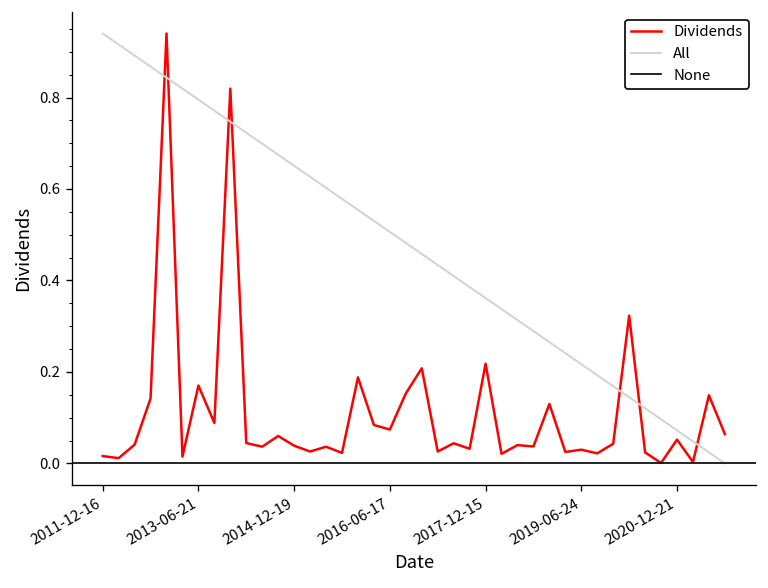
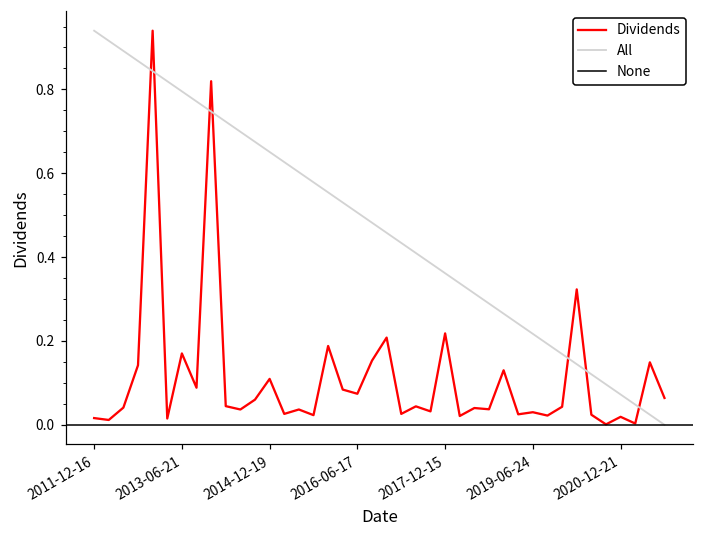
Dividends, 2014-12-19: 0.04 -> 0.11
Dividends, 2020-12-21: 0.05 -> 0.02
